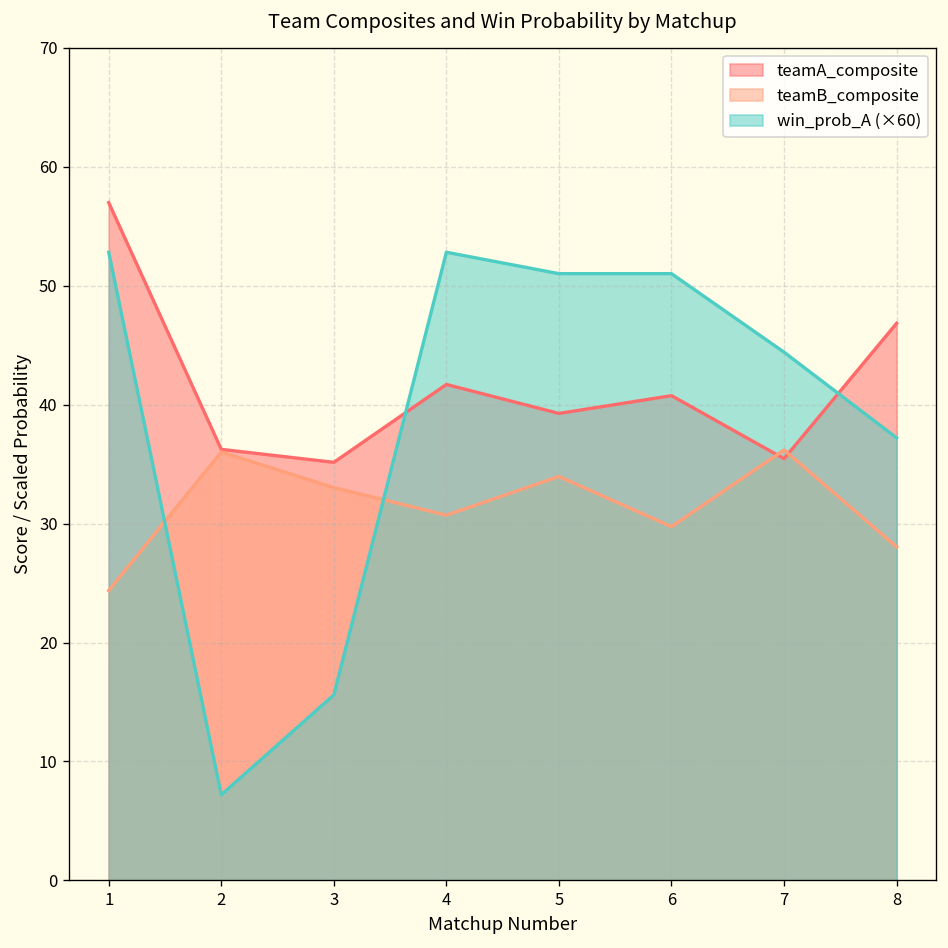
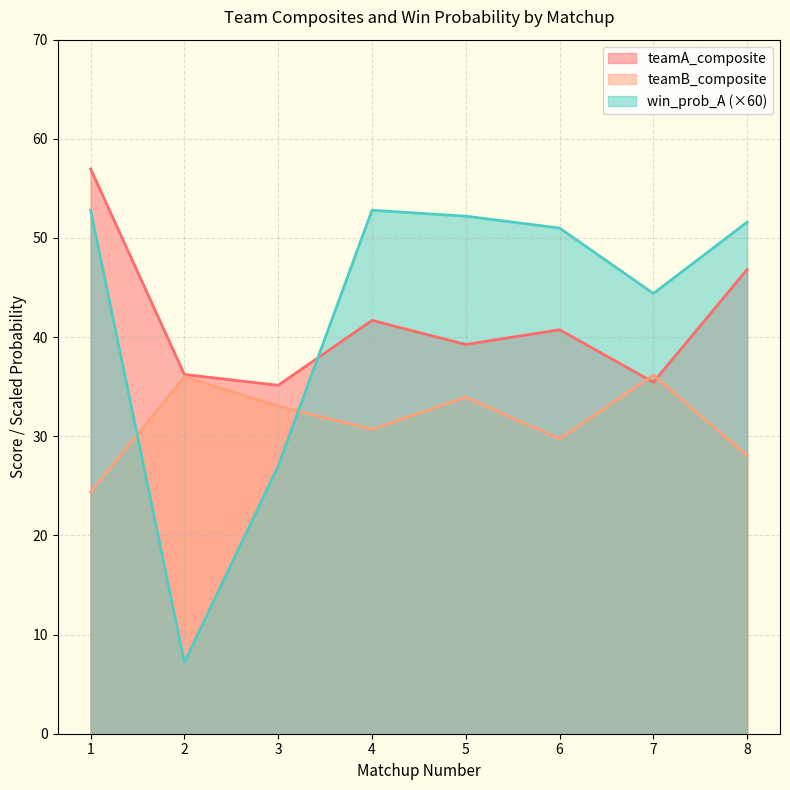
win_prob_A (×60), 3: 16 -> 27
win_prob_A (×60), 5: 51 -> 52
win_prob_A (×60), 8: 37 -> 52
